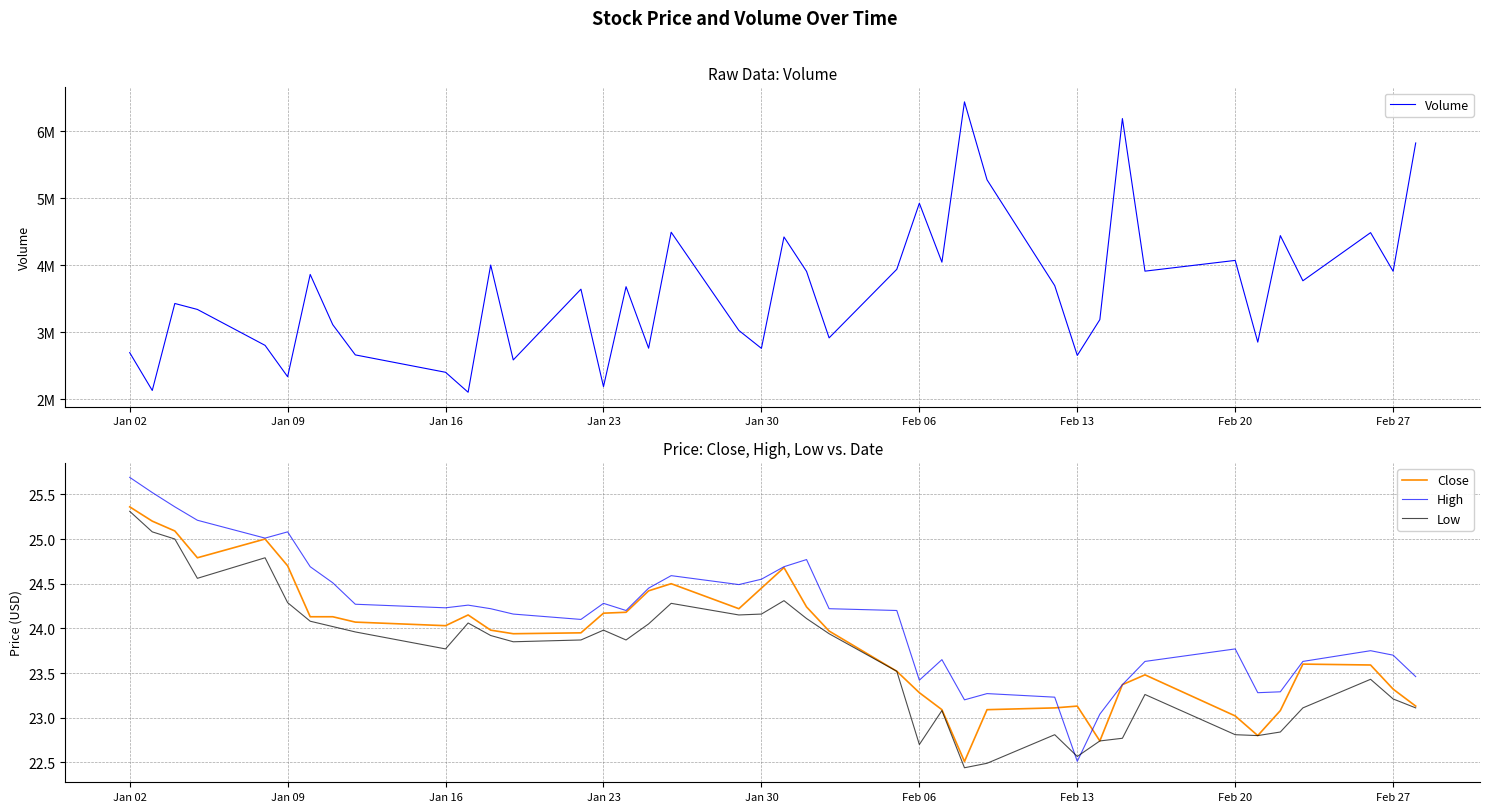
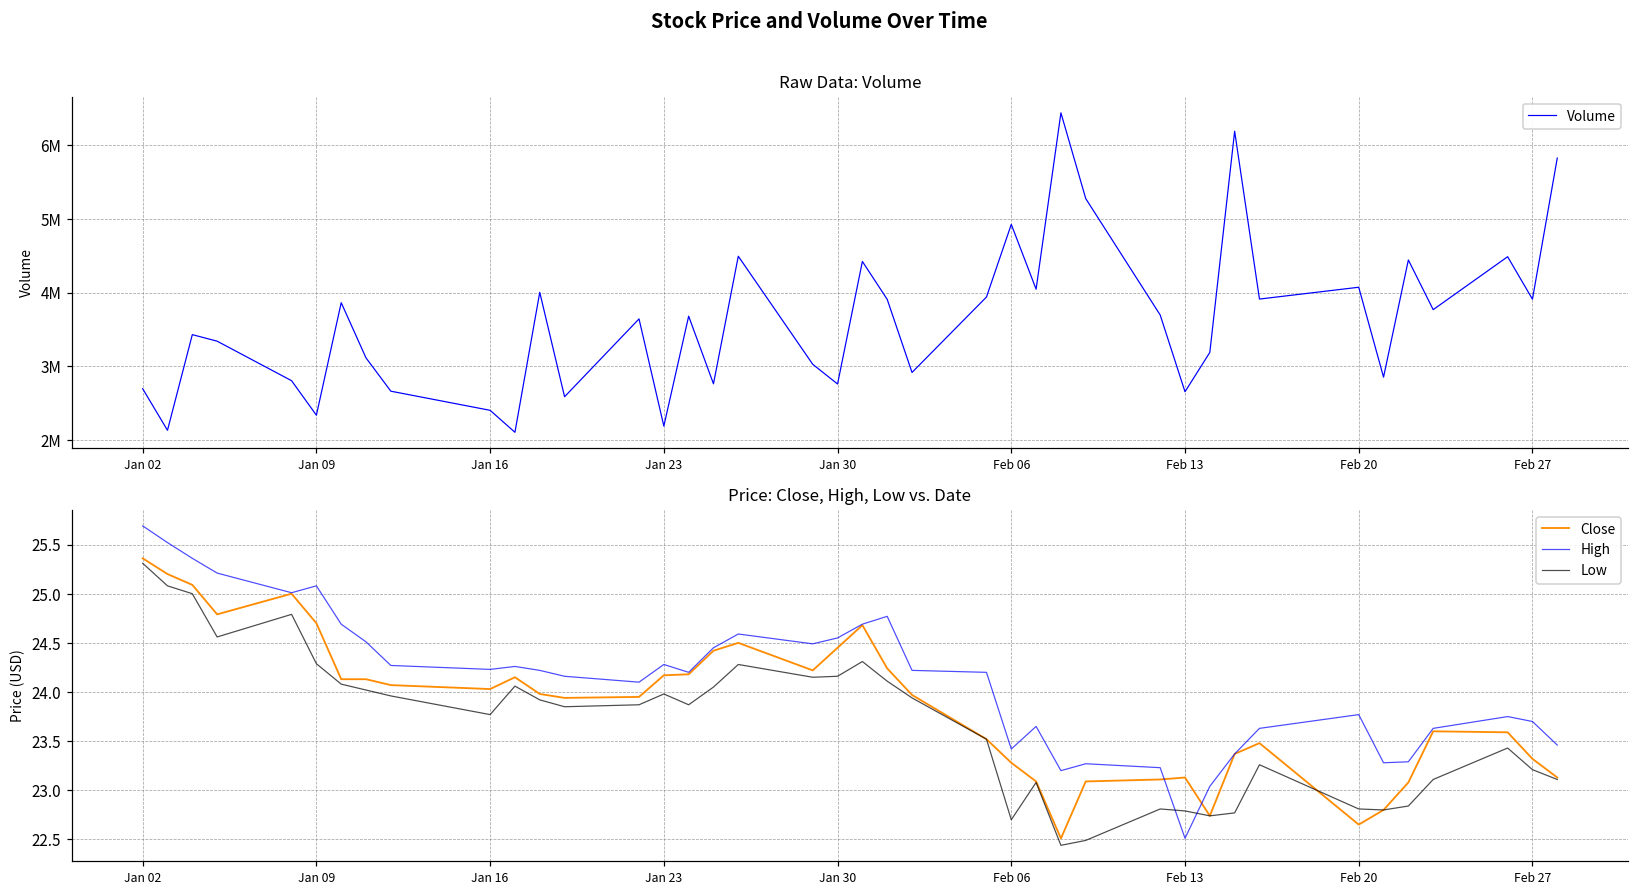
Price: Close, High, Low vs. Date, Low, Feb 13: 22.6 -> 22.8
Price: Close, High, Low vs. Date, Close, Feb 20: 23.0 -> 22.7
